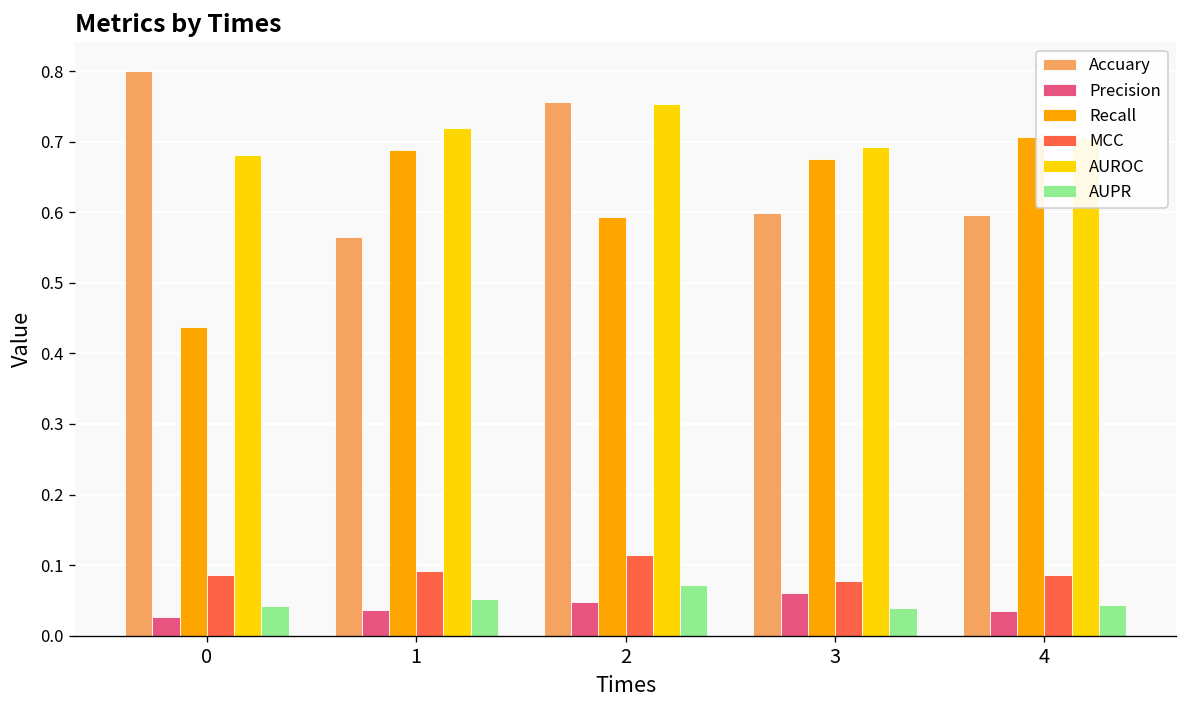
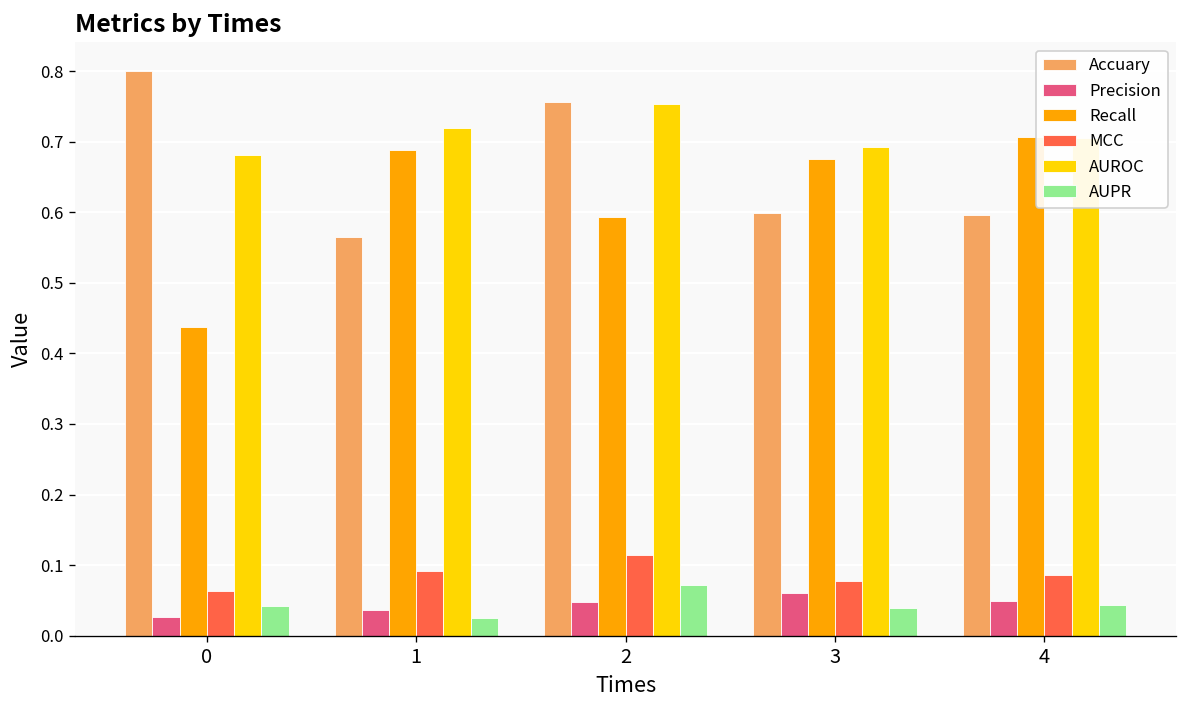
MCC, 0: 0.09 -> 0.06
AUPR, 1: 0.05 -> 0.03
Precision, 4: 0.03 -> 0.05
